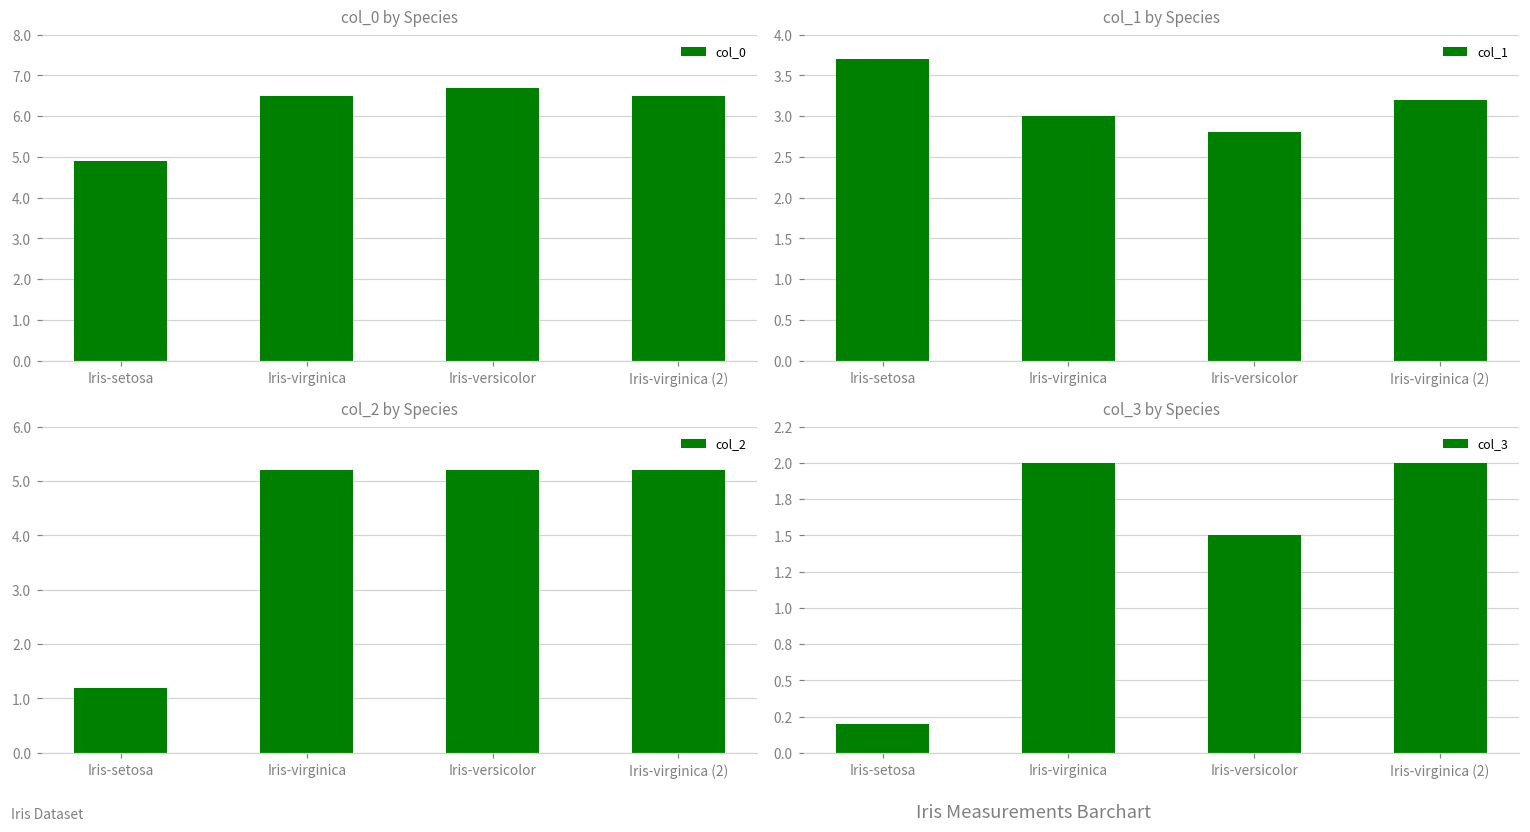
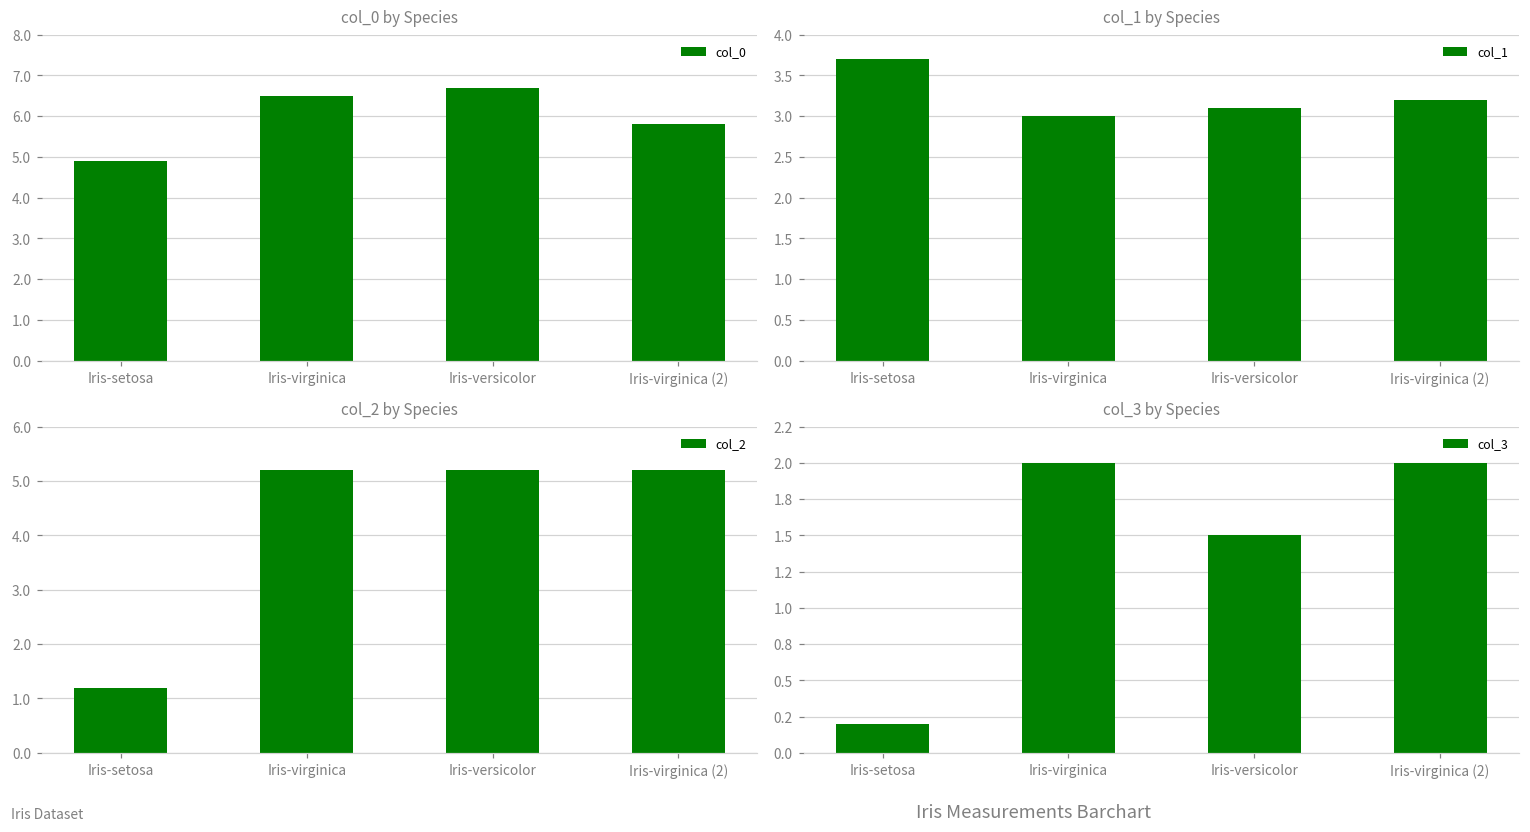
col_0 by Species, Iris-virginica (2): 6.5 -> 5.8
col_1 by Species, Iris-versicolor: 2.8 -> 3.1
